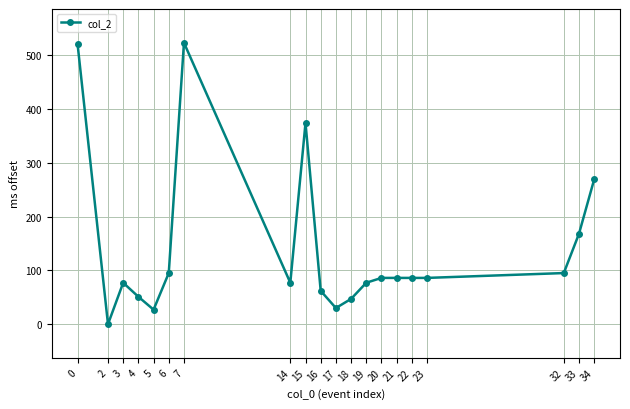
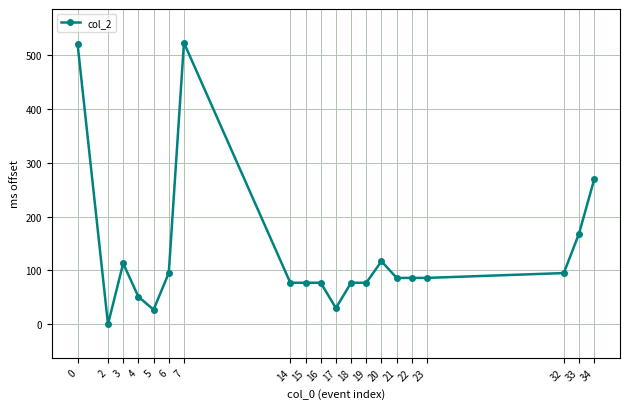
3: 80 -> 110
15: 370 -> 80
16: 60 -> 80
18: 50 -> 80
20: 90 -> 120
